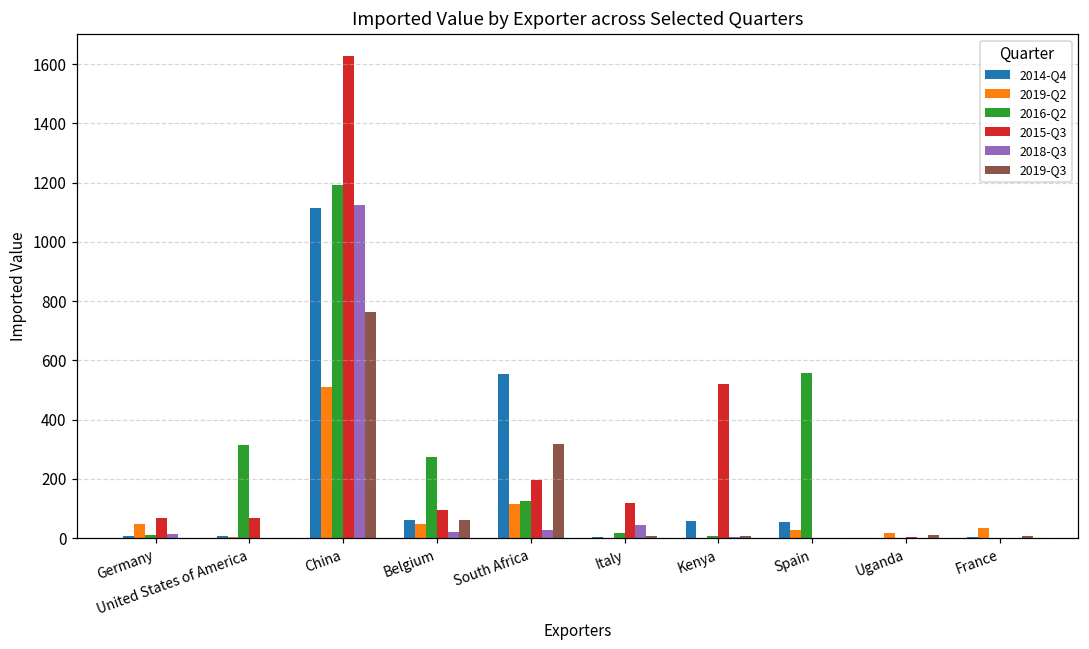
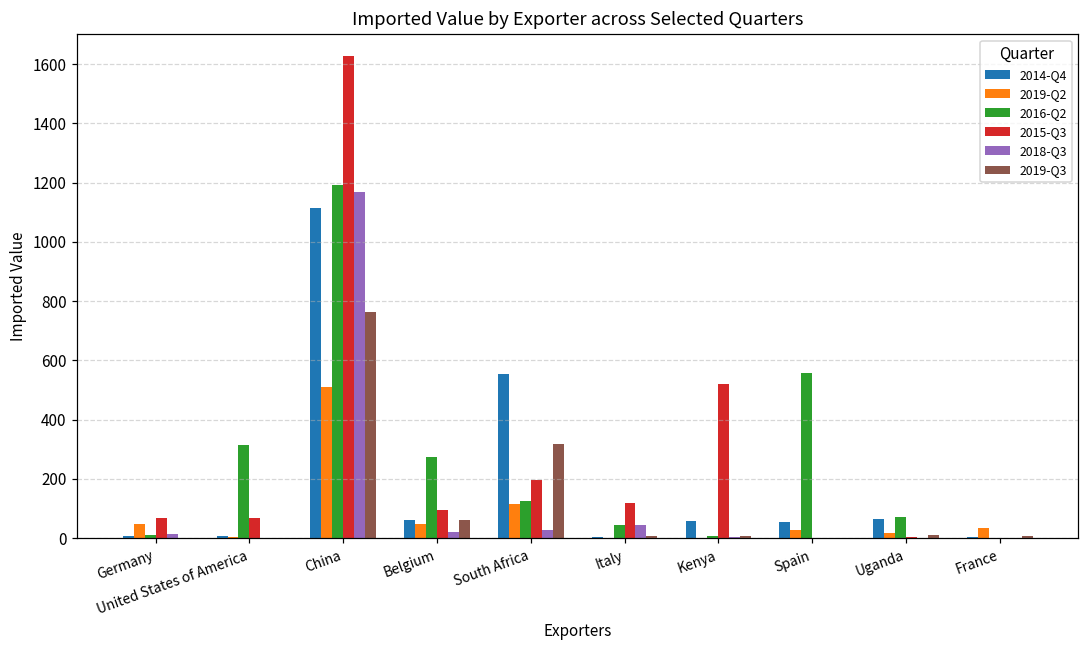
2018-Q3, China: 1130 -> 1170
2016-Q2, Italy: 20 -> 50
2014-Q4, Uganda: 0 -> 70
2016-Q2, Uganda: 0 -> 70
